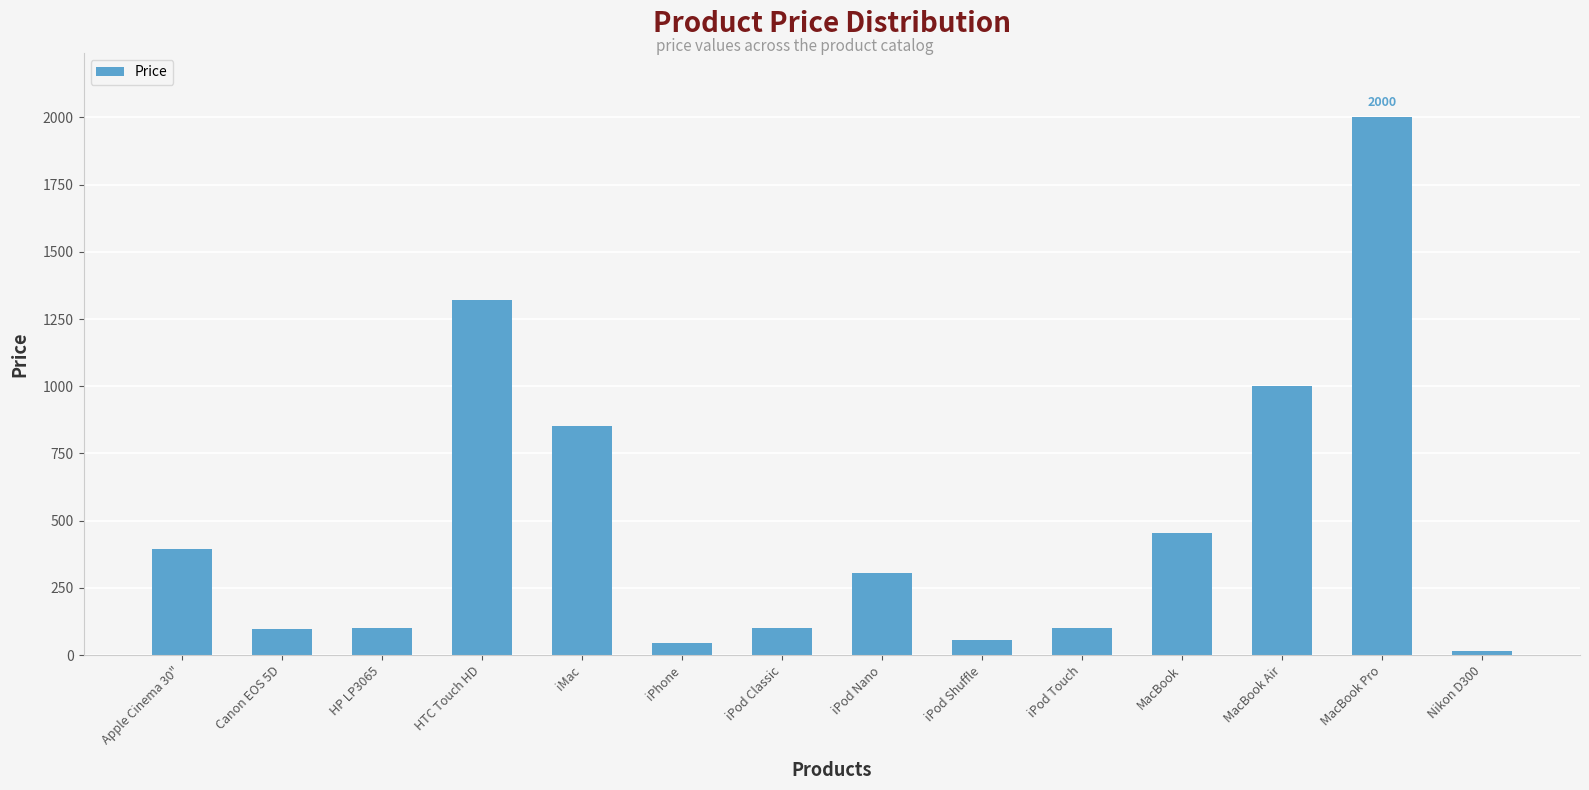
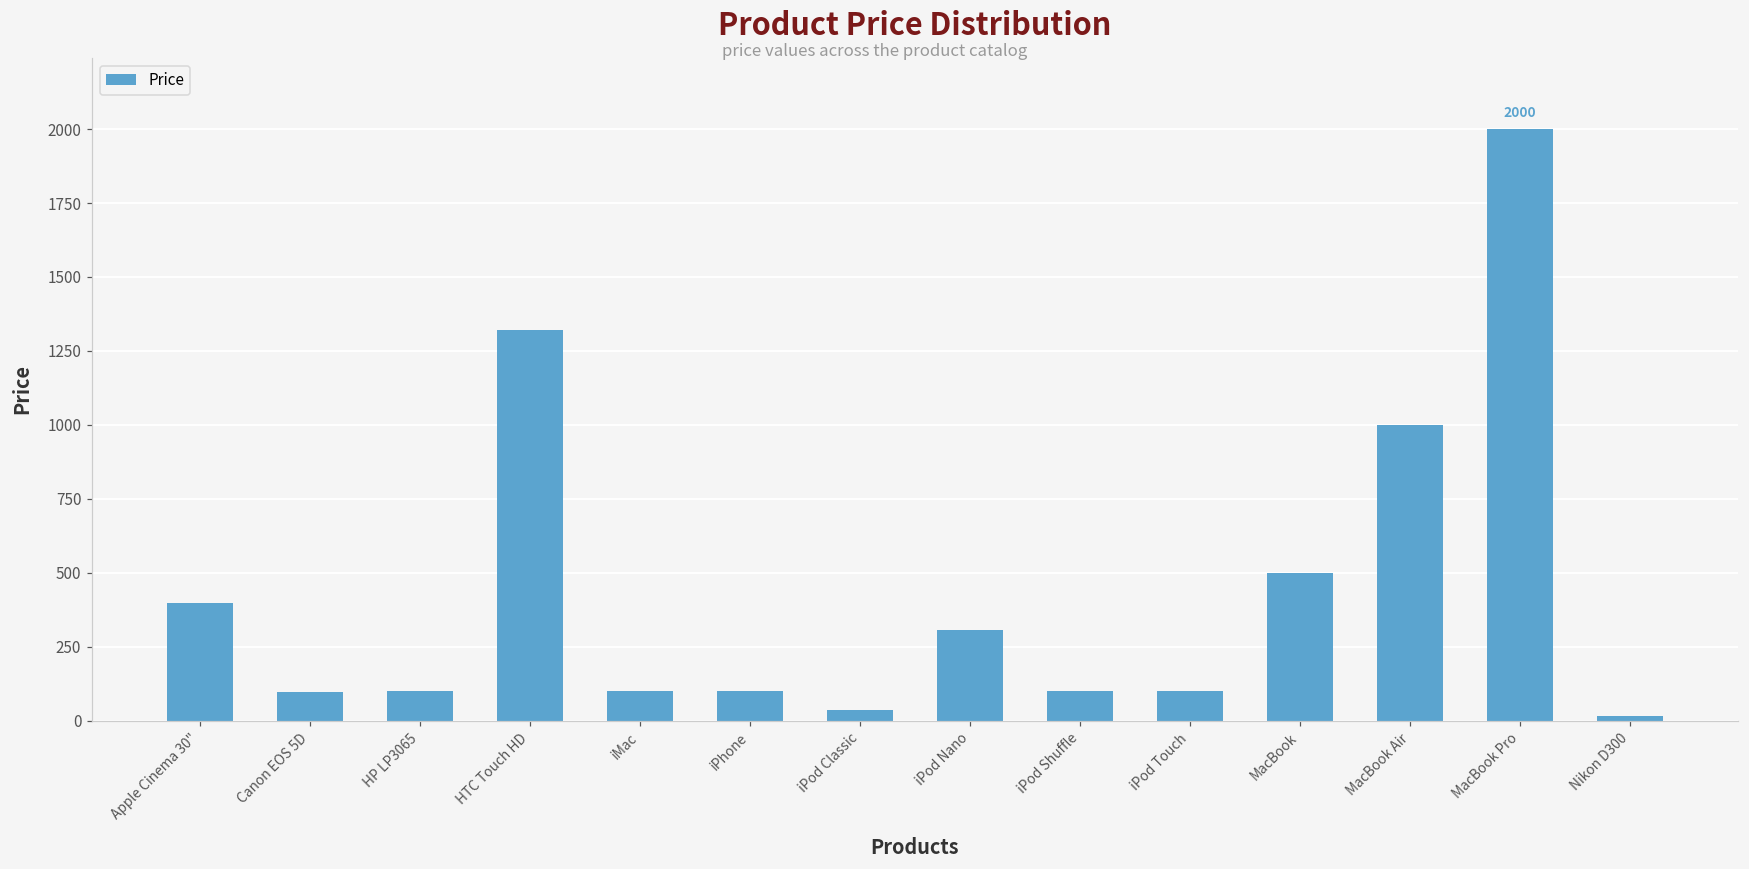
iMac: 850 -> 100
iPhone: 40 -> 100
iPod Classic: 100 -> 40
iPod Shuffle: 60 -> 100
MacBook: 450 -> 500
